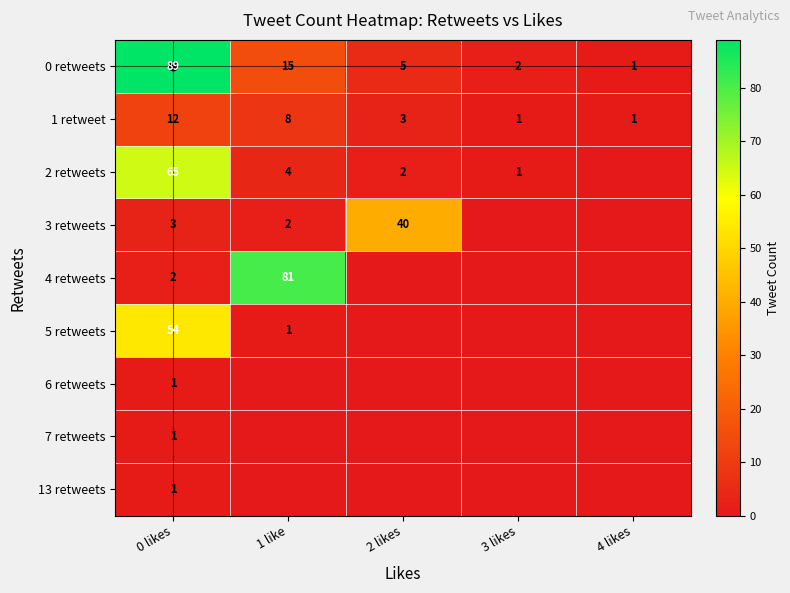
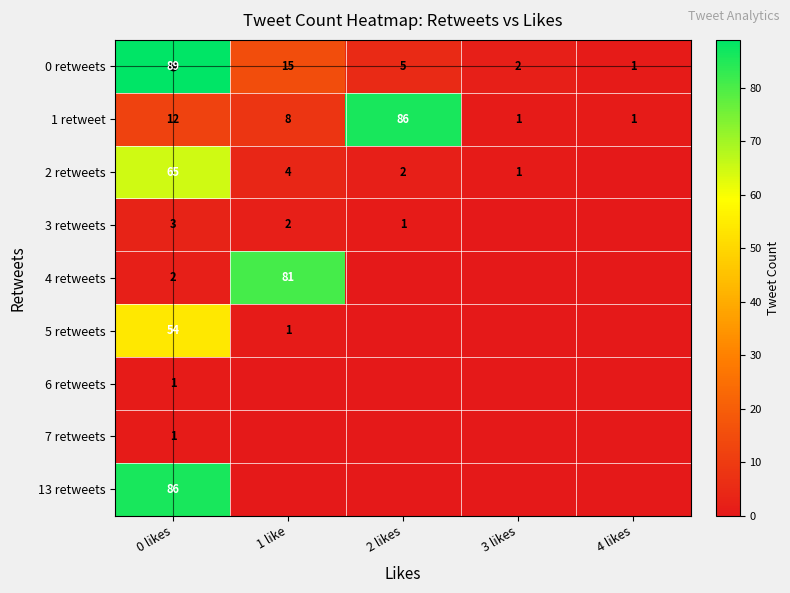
1 retweet, 2 likes: 3 -> 86
3 retweets, 2 likes: 40 -> 1
13 retweets, 0 likes: 1 -> 86
